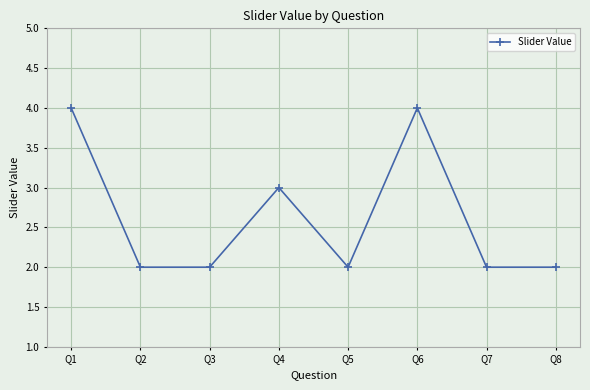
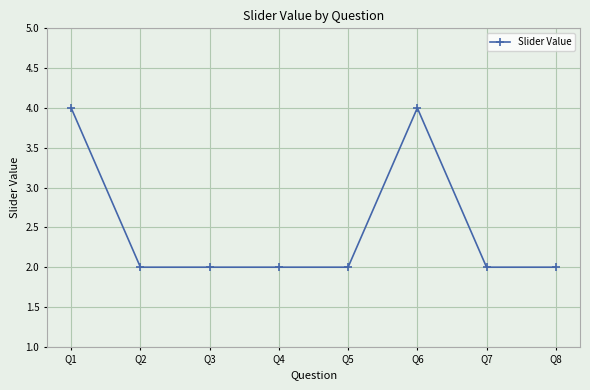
Q4: 3 -> 2
